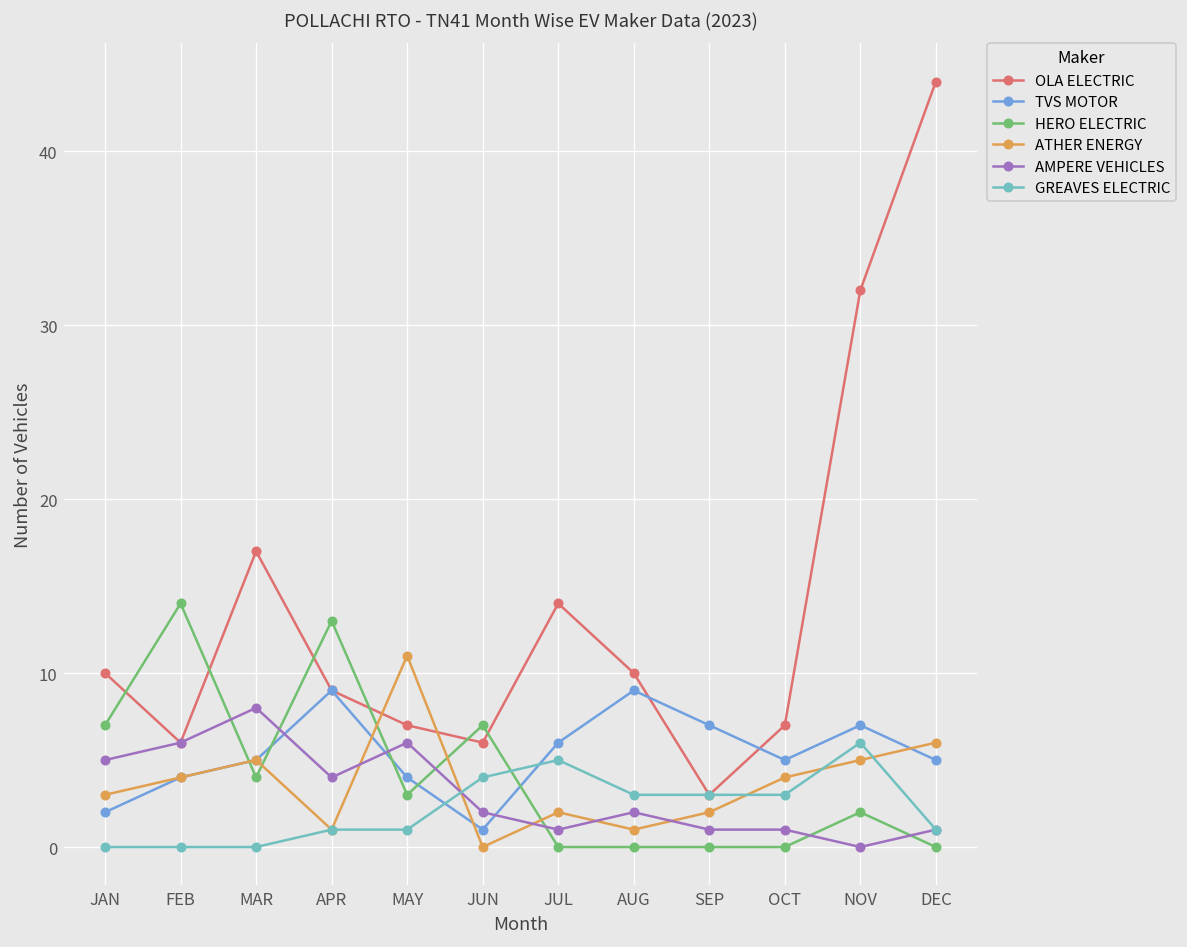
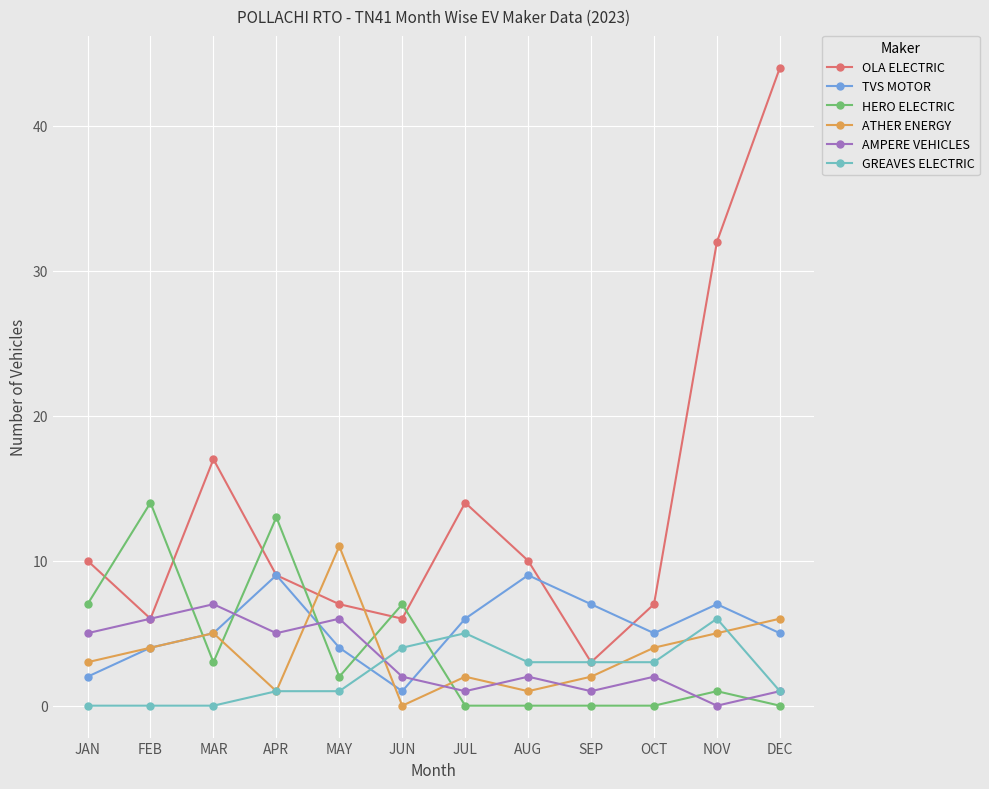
HERO ELECTRIC, MAR: 4 -> 3
AMPERE VEHICLES, MAR: 8 -> 7
AMPERE VEHICLES, APR: 4 -> 5
HERO ELECTRIC, MAY: 3 -> 2
AMPERE VEHICLES, OCT: 1 -> 2
HERO ELECTRIC, NOV: 2 -> 1
